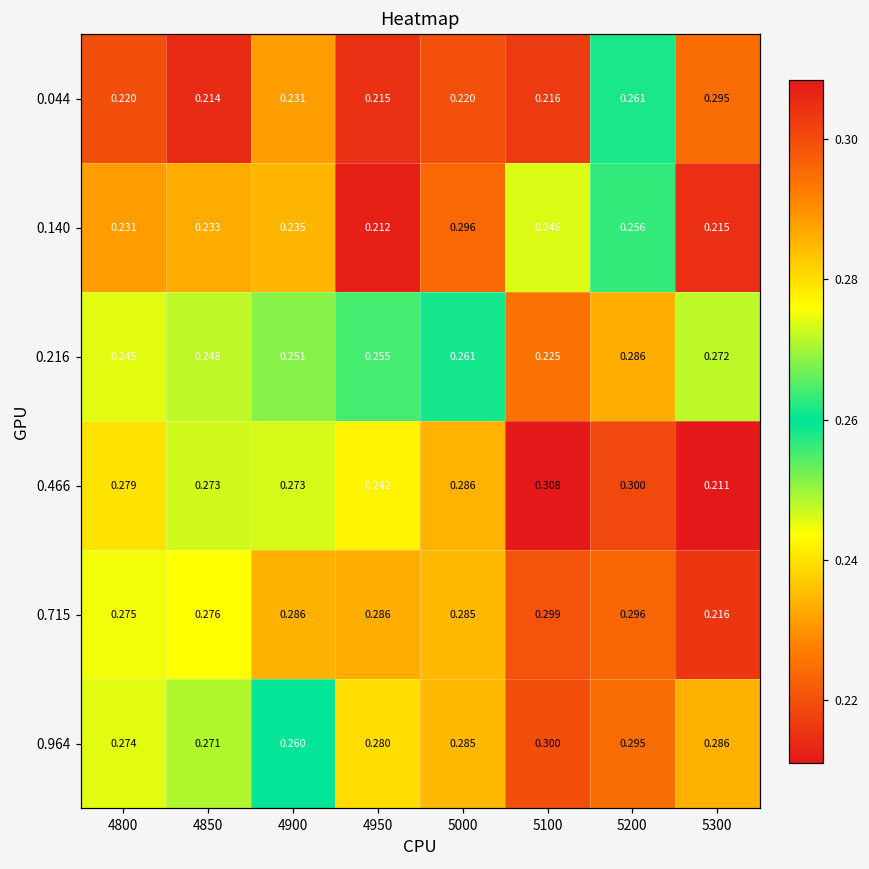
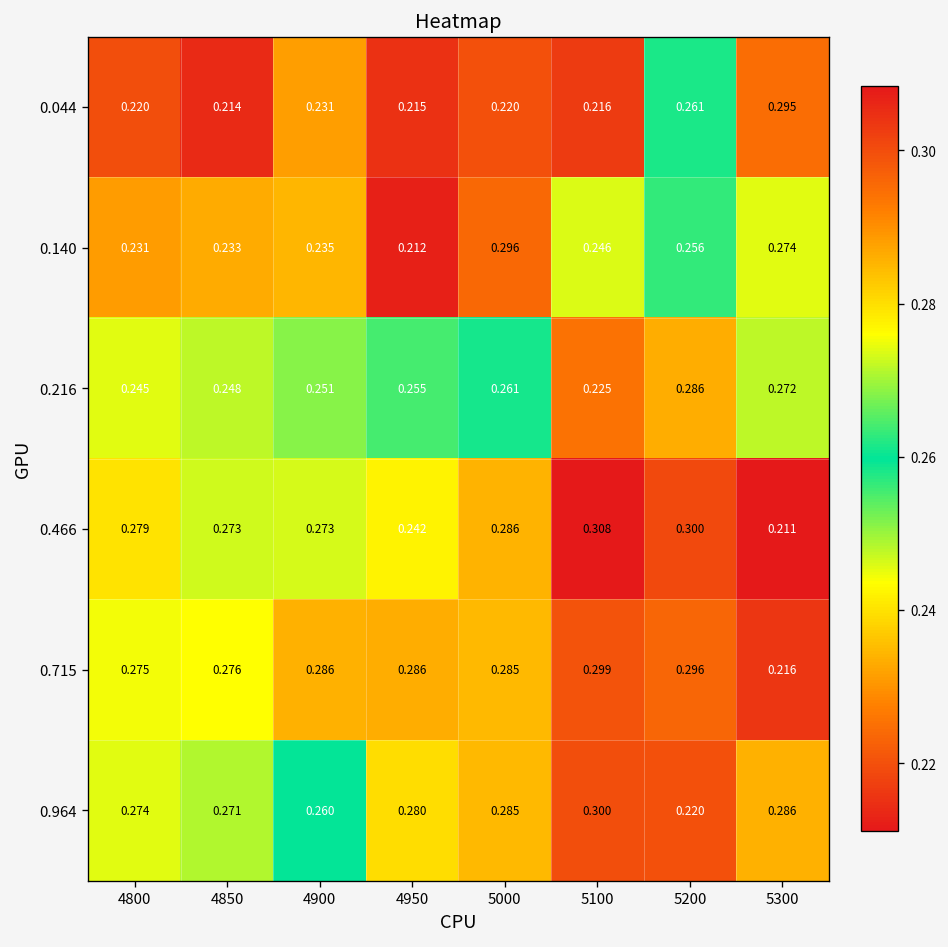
0.140, 5300: 0.215 -> 0.274
0.964, 5200: 0.295 -> 0.220
